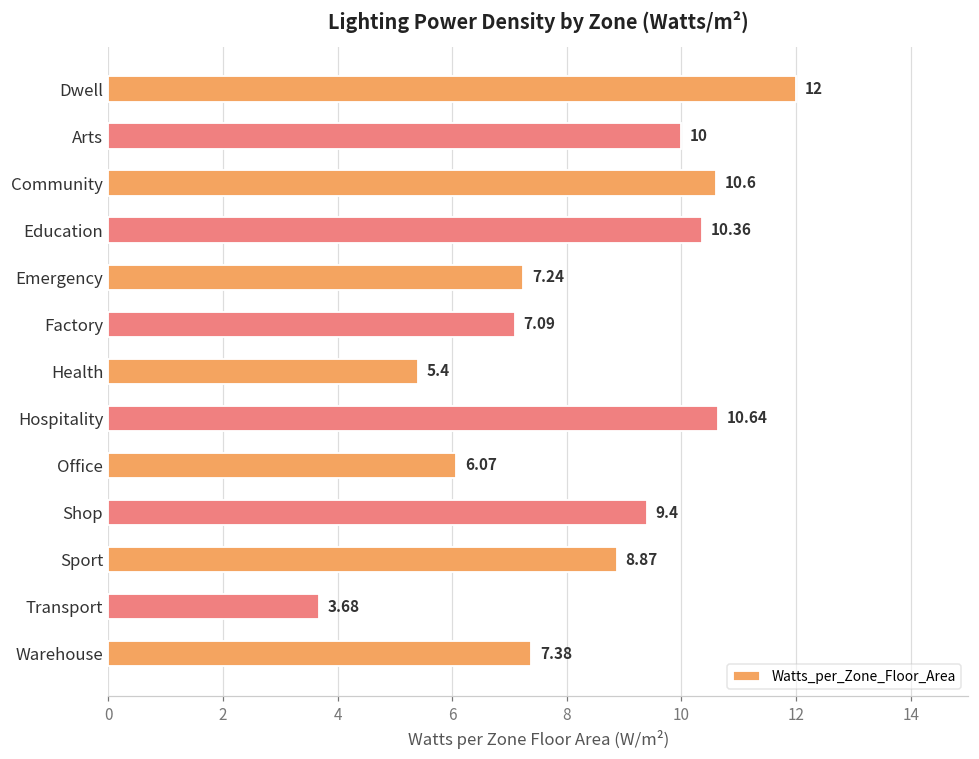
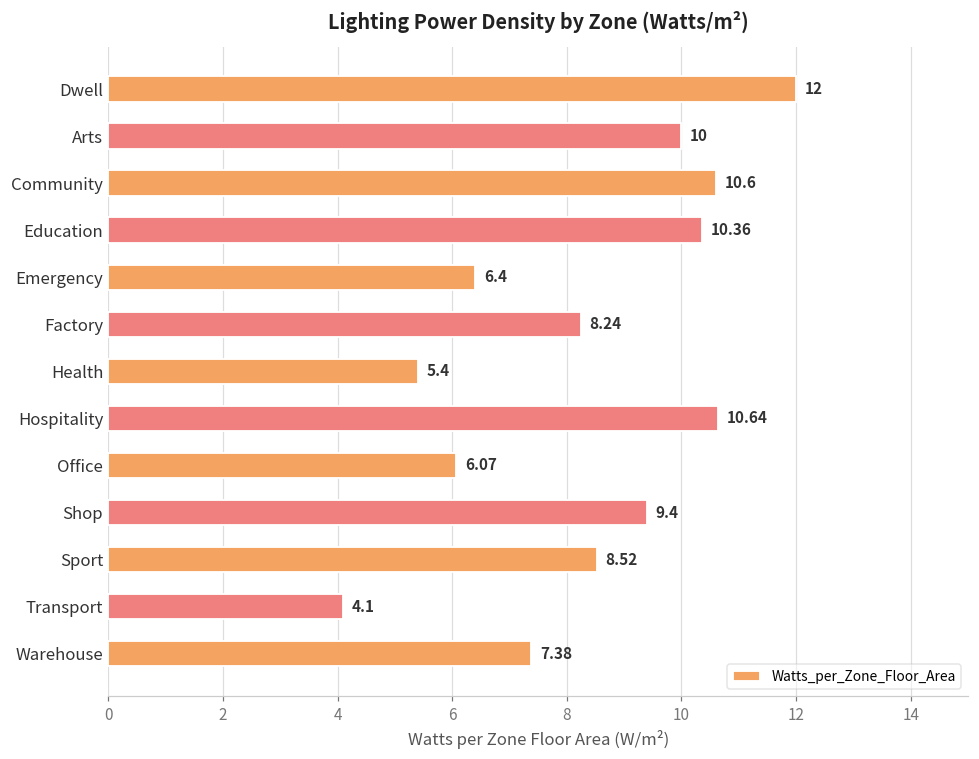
Emergency: 7.24 -> 6.4
Factory: 7.09 -> 8.24
Sport: 8.87 -> 8.52
Transport: 3.68 -> 4.1
